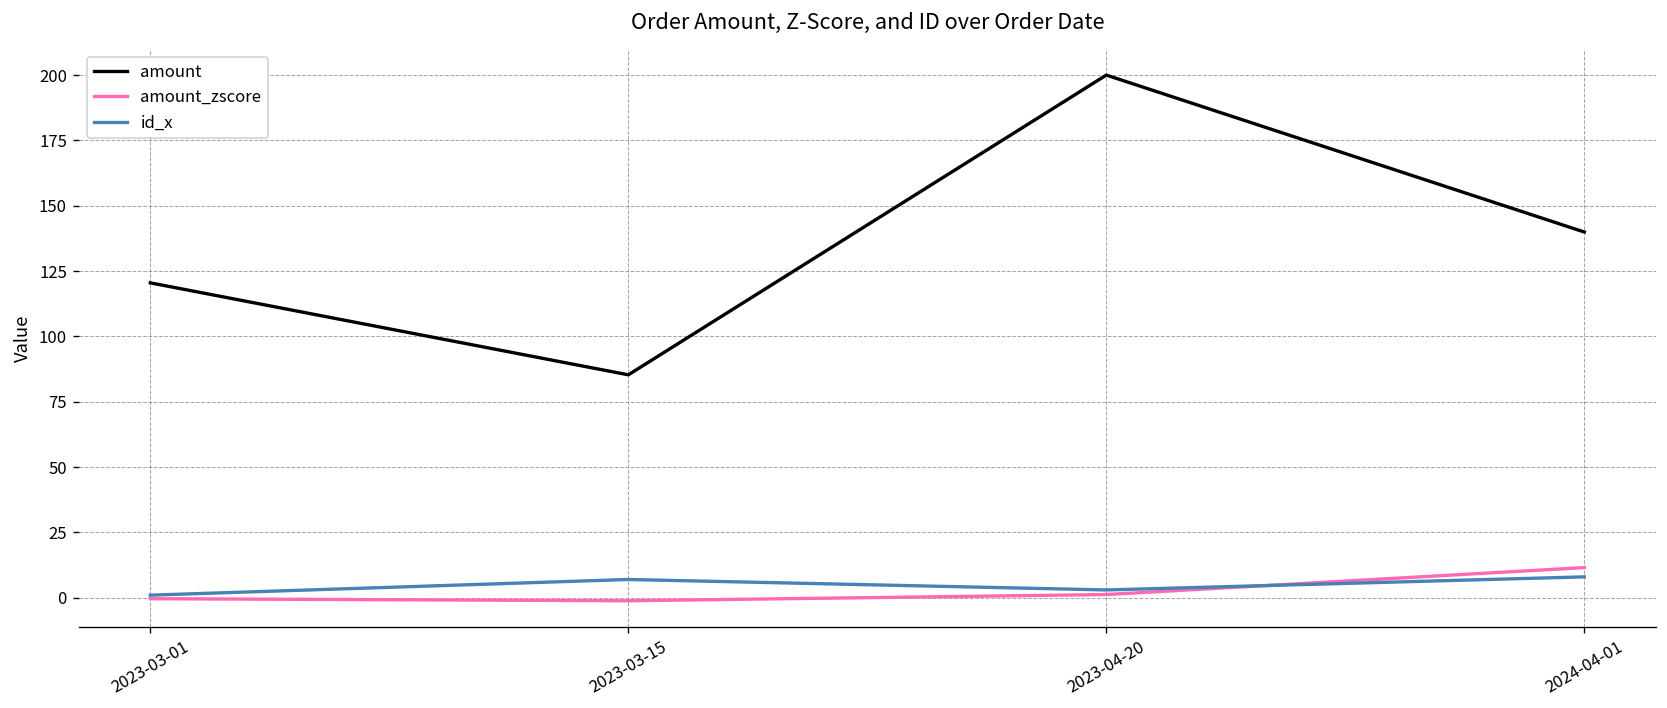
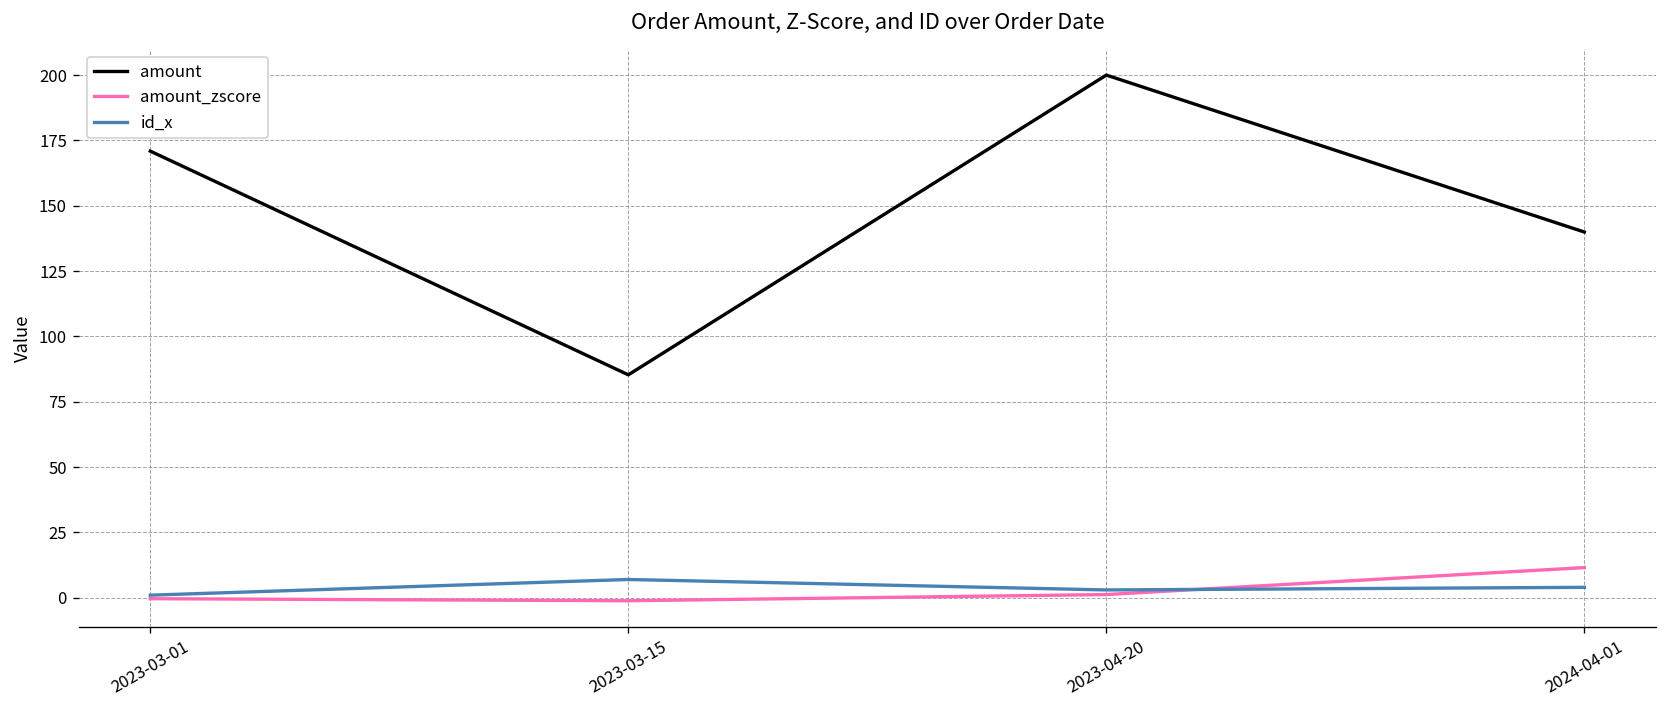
amount, 2023-03-01: 121 -> 171
id_x, 2024-04-01: 8 -> 4
